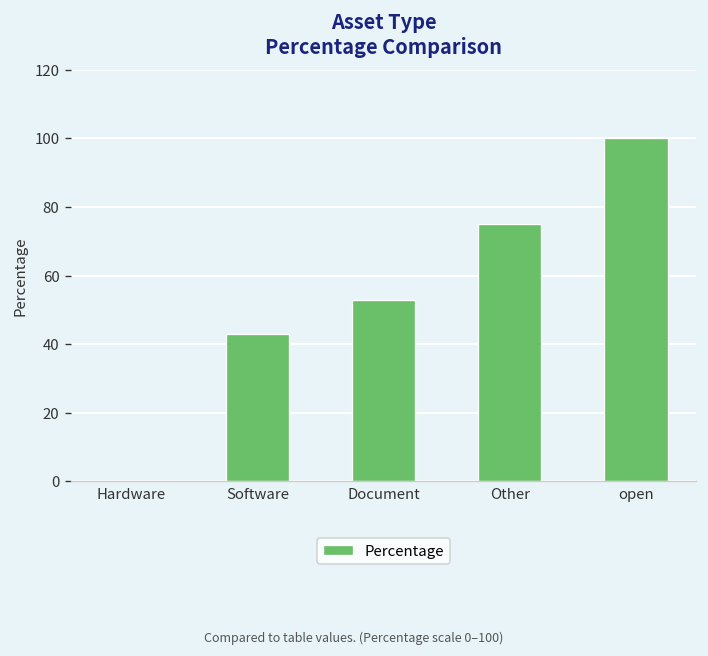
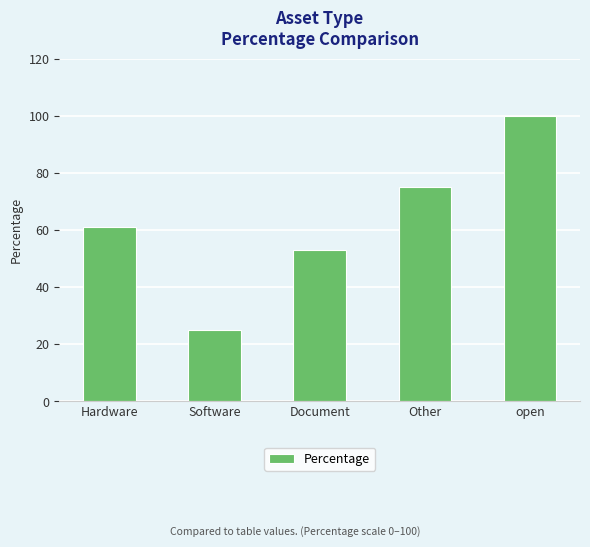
Hardware: 0 -> 61
Software: 43 -> 25
